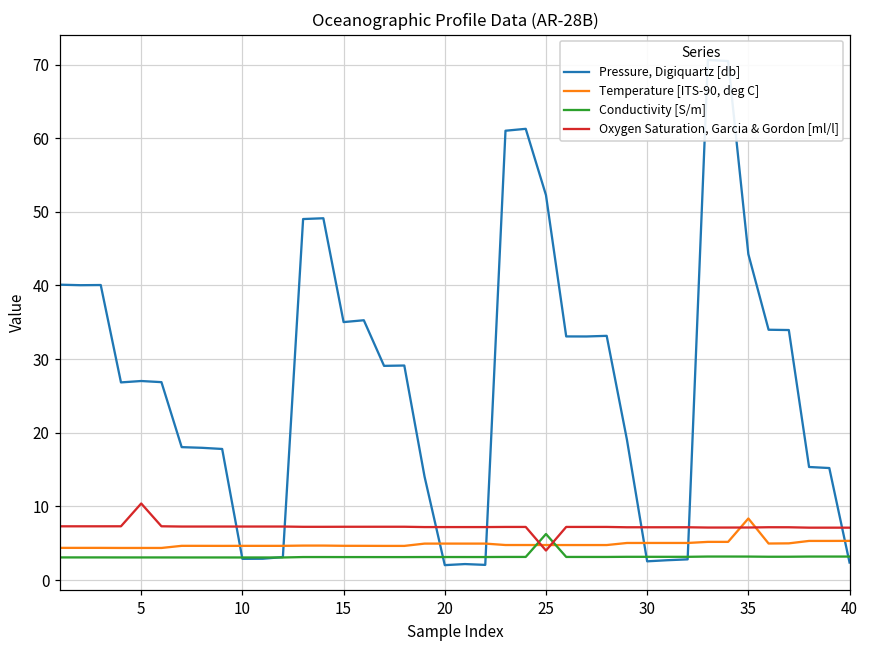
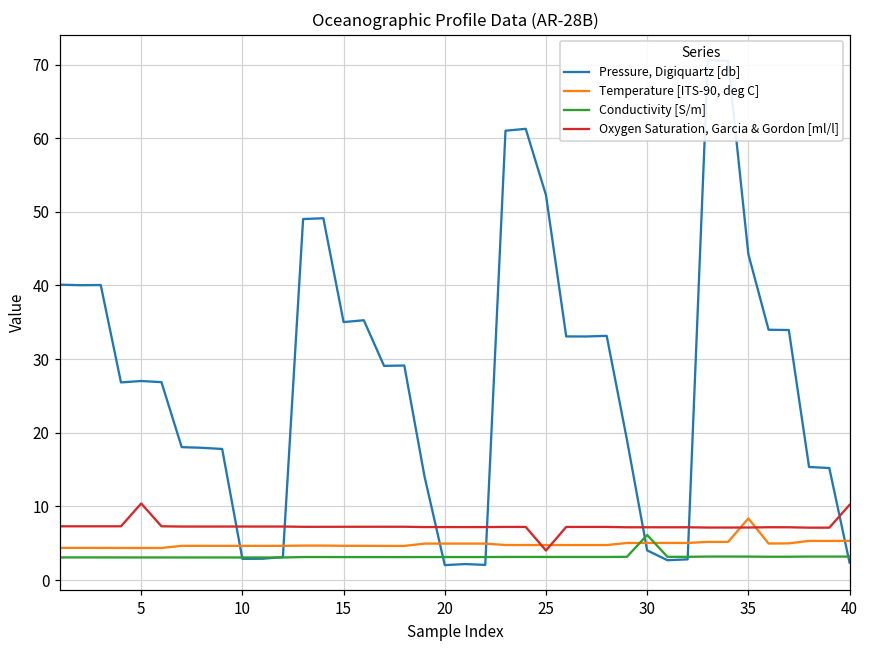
Conductivity [S/m], 25: 6 -> 3
Pressure, Digiquartz [db], 30: 3 -> 4
Conductivity [S/m], 30: 3 -> 6
Oxygen Saturation, Garcia & Gordon [ml/l], 40: 7 -> 10
